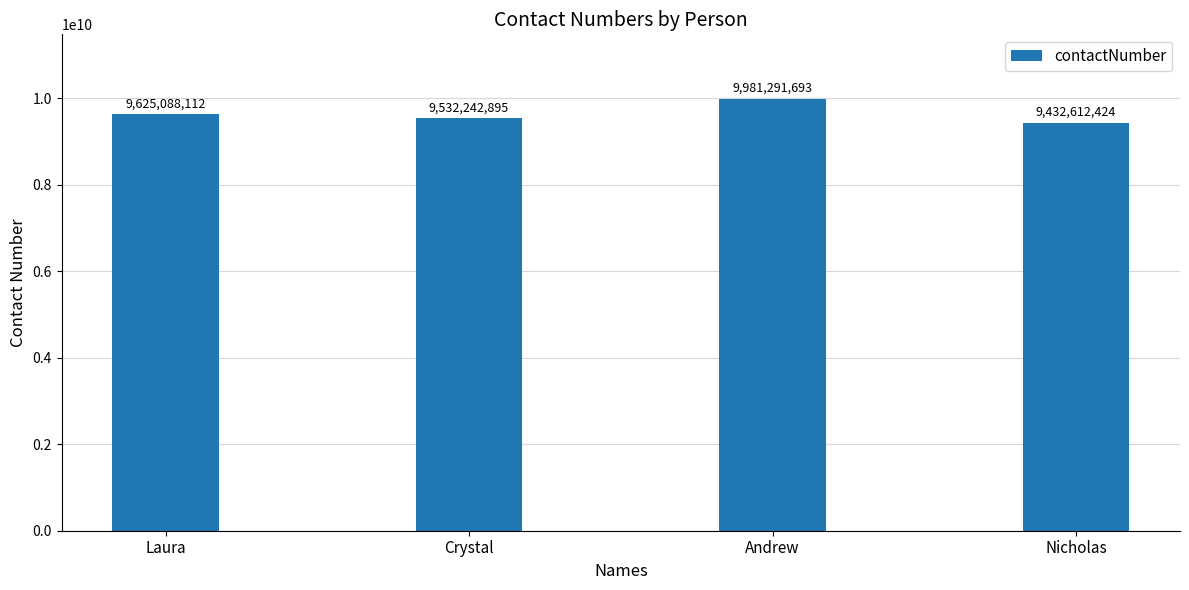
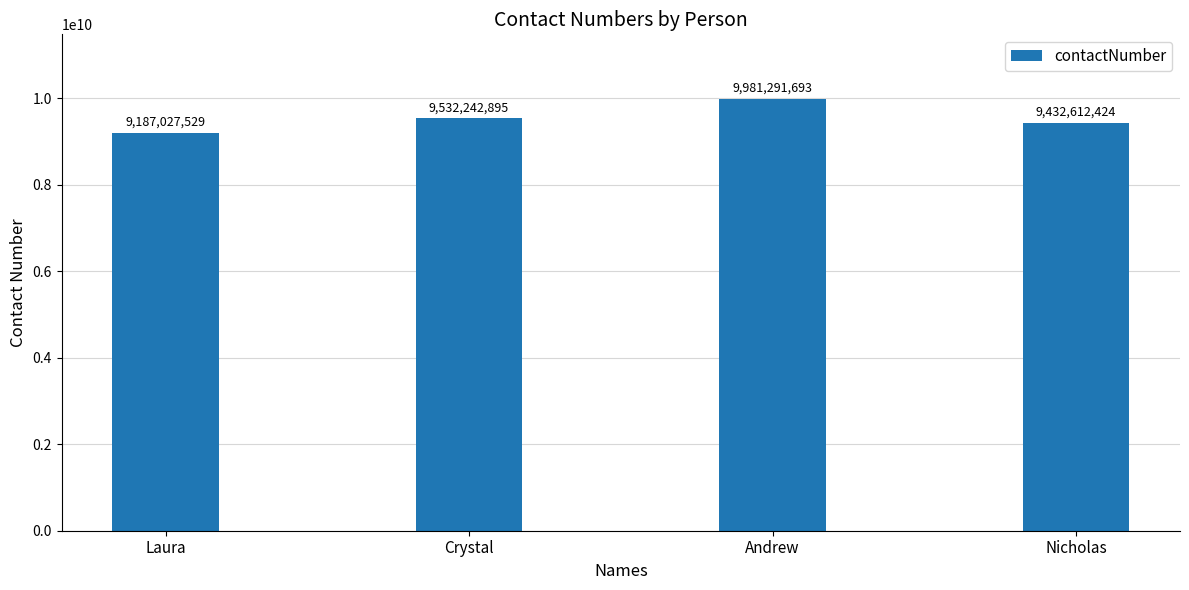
Laura: 9,625,088,112 -> 9,187,027,529
